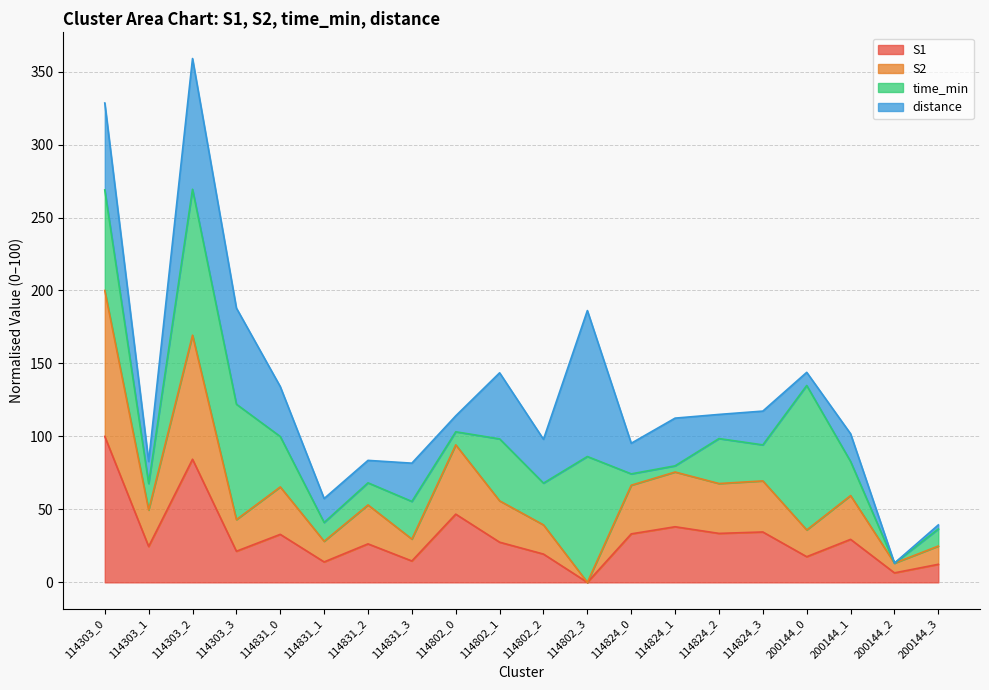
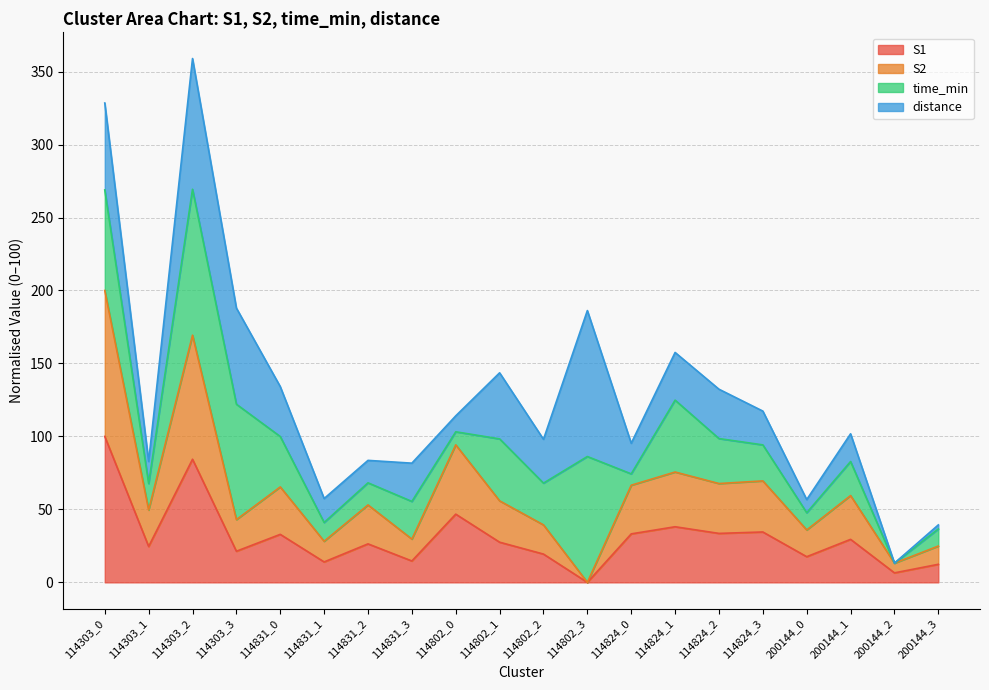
time_min, 114824_1: 4 -> 49
distance, 114824_2: 17 -> 34
time_min, 200144_0: 99 -> 12
